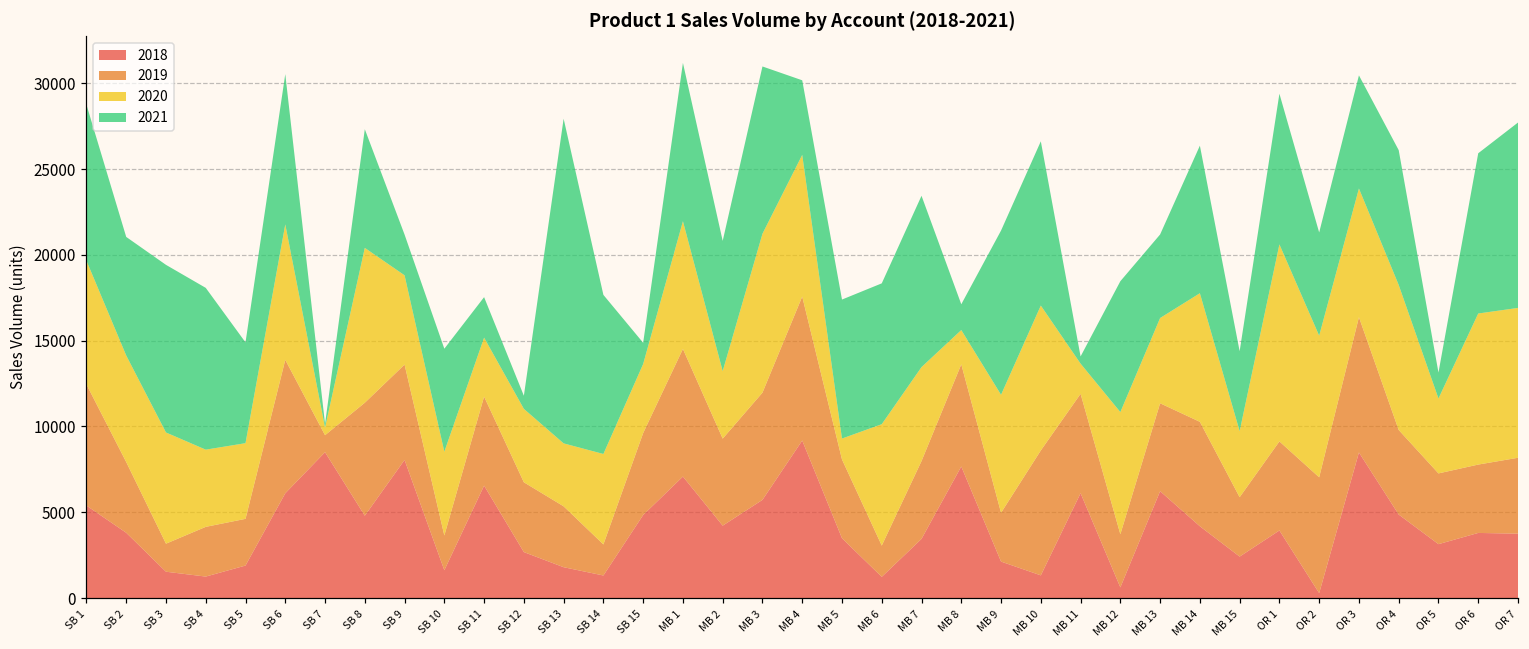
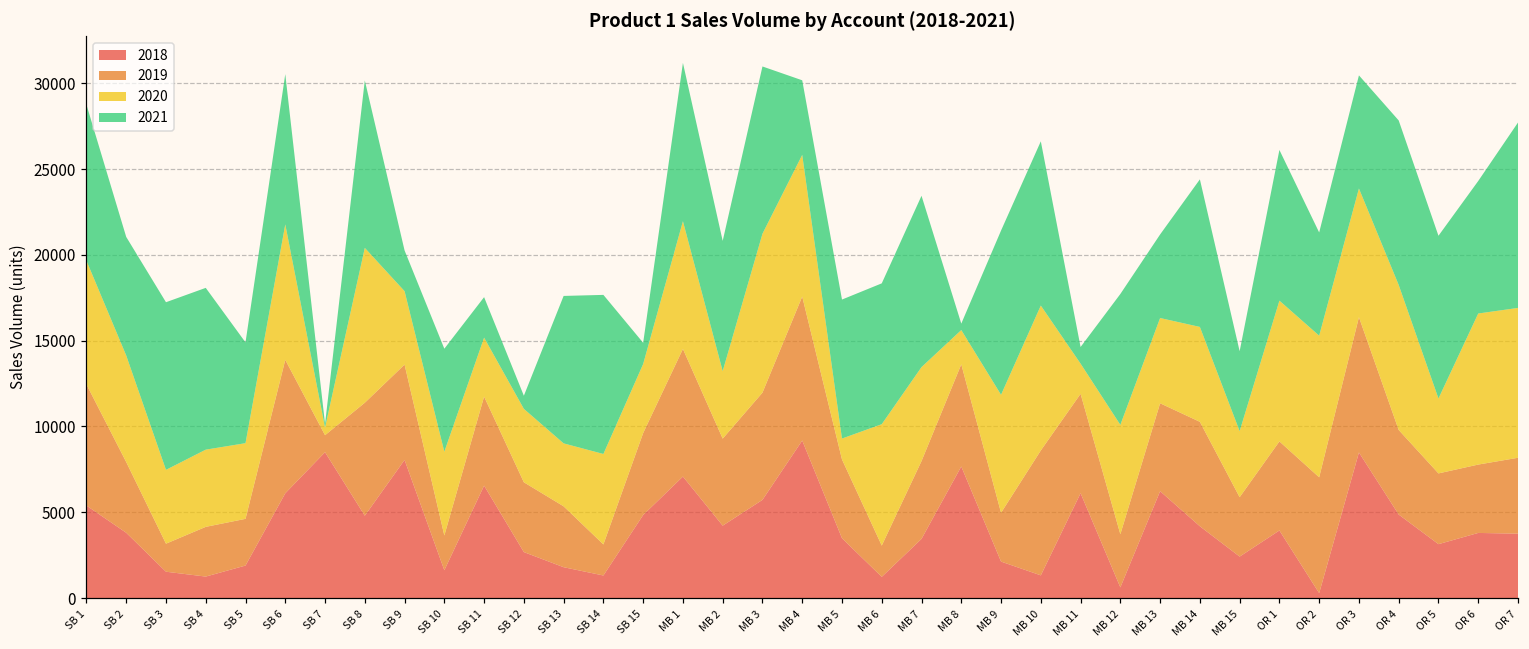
2020, SB 3: 6500 -> 4300
2021, SB 8: 6900 -> 9800
2020, SB 9: 5200 -> 4300
2021, SB 13: 18900 -> 8600
2021, MB 8: 1500 -> 400
2021, MB 11: 400 -> 1000
2020, MB 12: 7100 -> 6400
2020, MB 14: 7500 -> 5500
2020, OR 1: 11500 -> 8200
2021, OR 4: 7900 -> 9600
2021, OR 5: 1500 -> 9500
2021, OR 6: 9300 -> 7700
